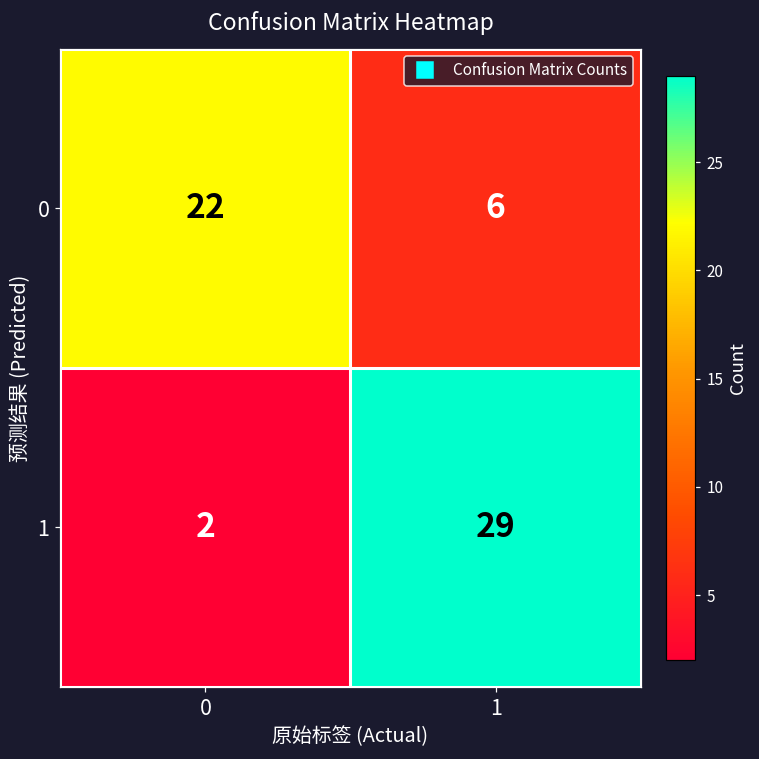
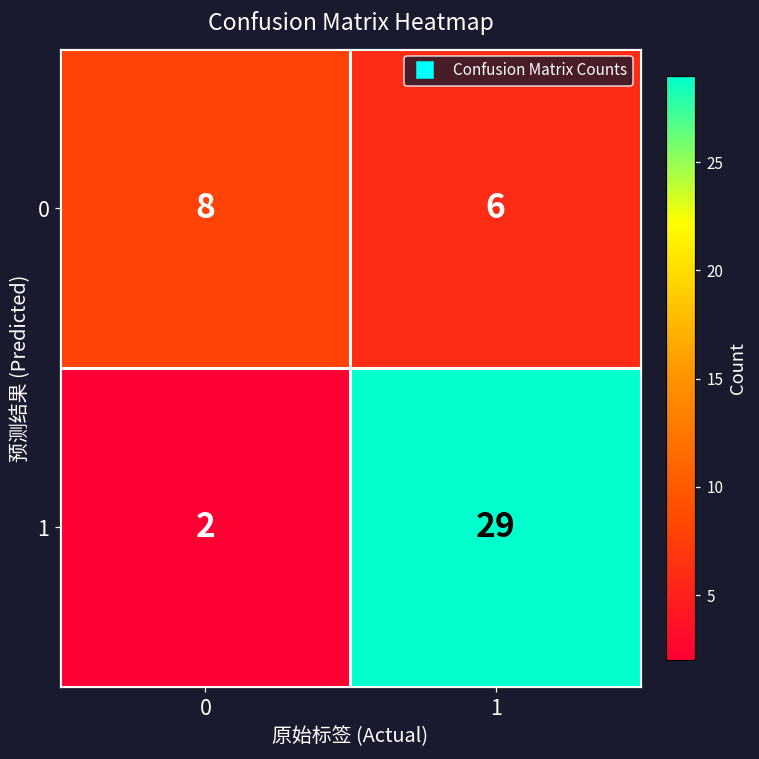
0, 0: 22 -> 8
